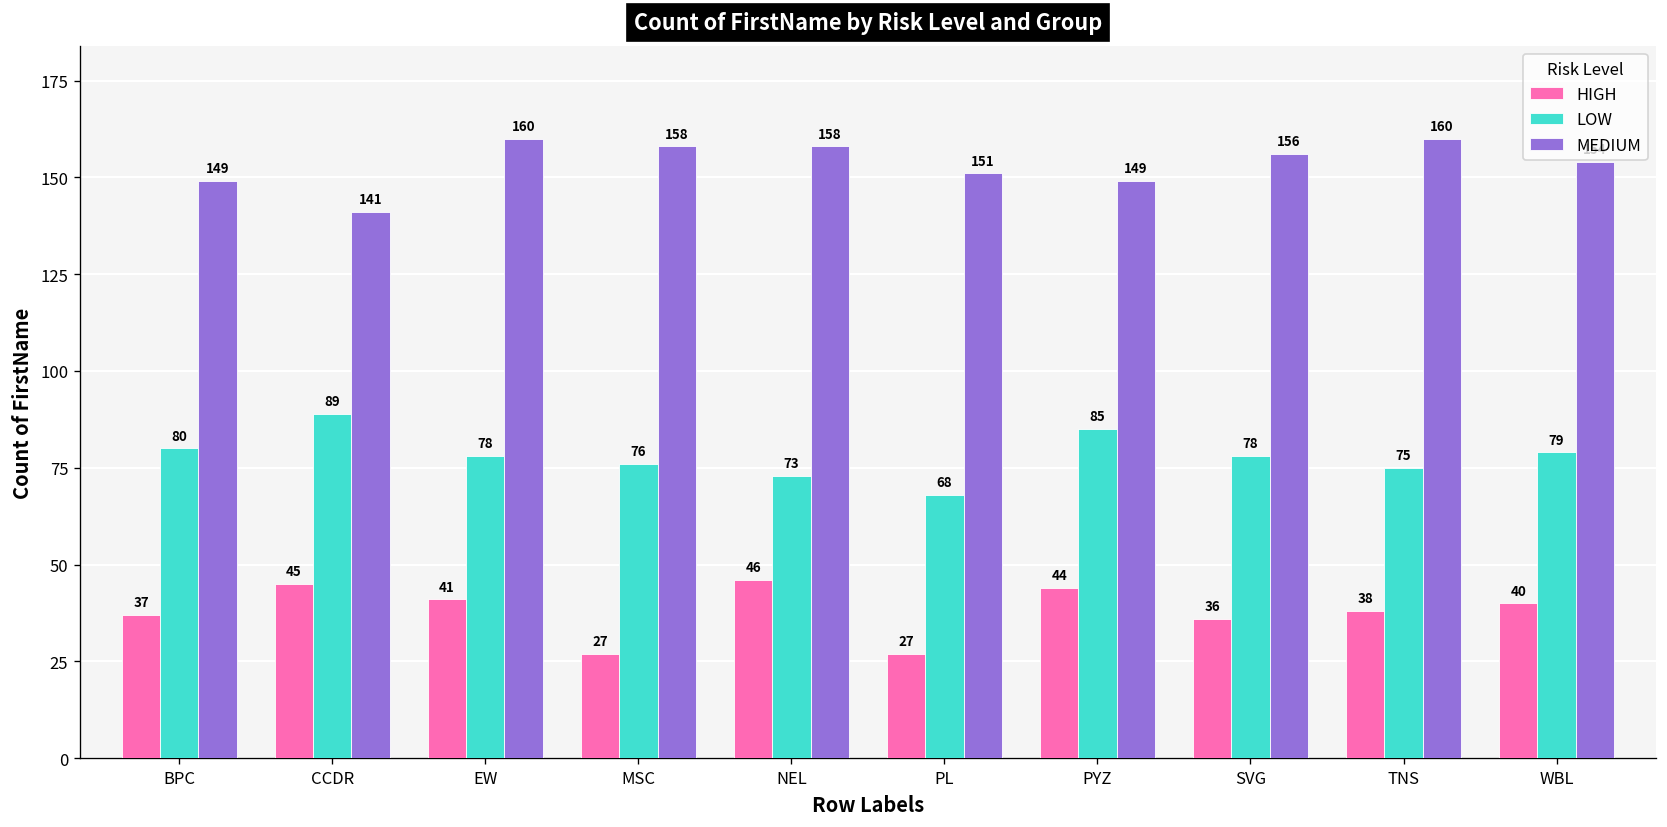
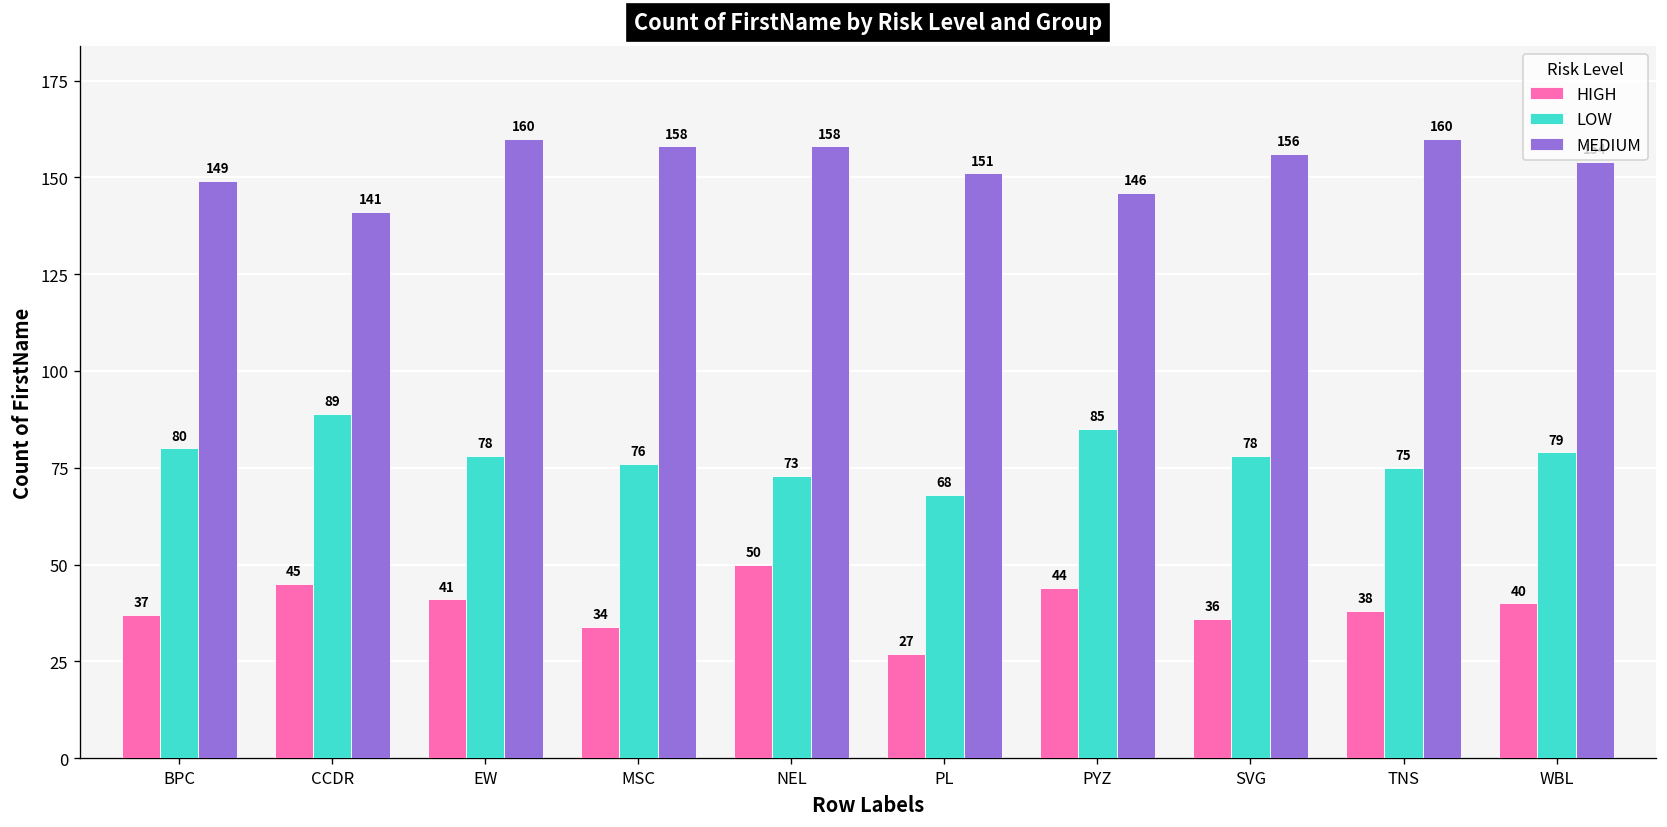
HIGH, MSC: 27 -> 34
HIGH, NEL: 46 -> 50
MEDIUM, PYZ: 149 -> 146
